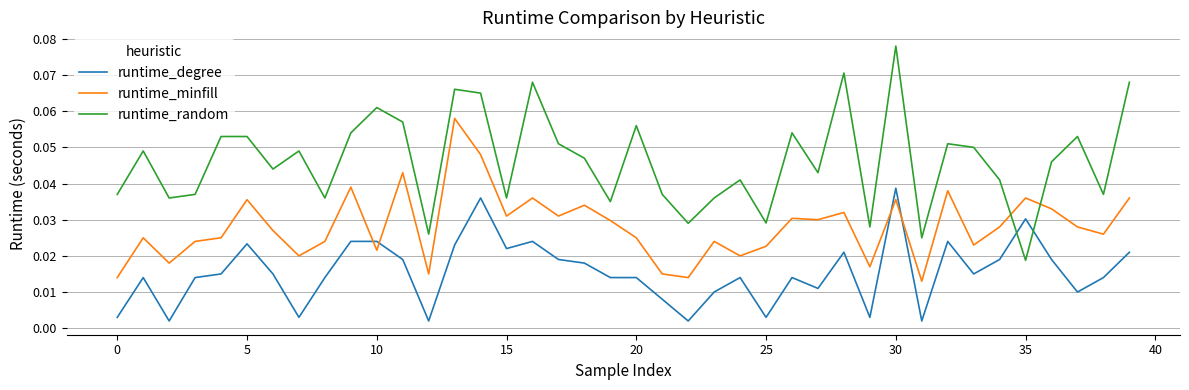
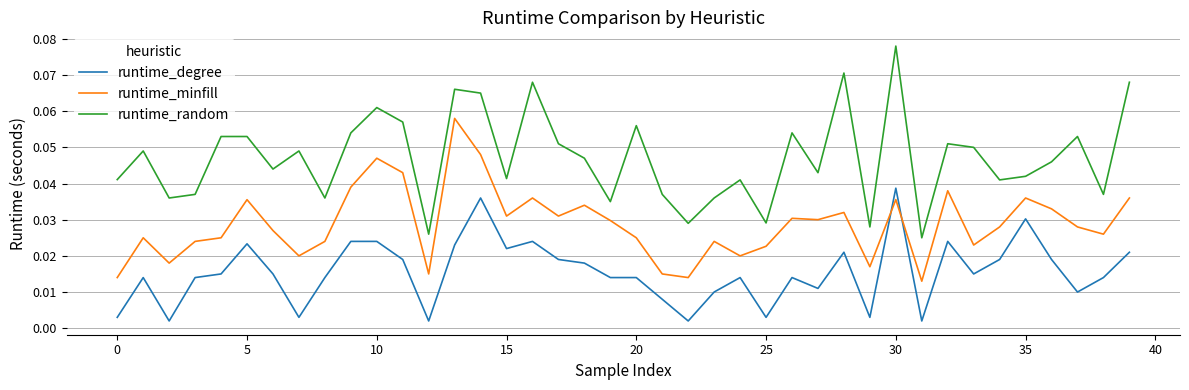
runtime_random, 0: 0.037 -> 0.041
runtime_minfill, 10: 0.022 -> 0.047
runtime_random, 15: 0.036 -> 0.041
runtime_random, 35: 0.019 -> 0.042
